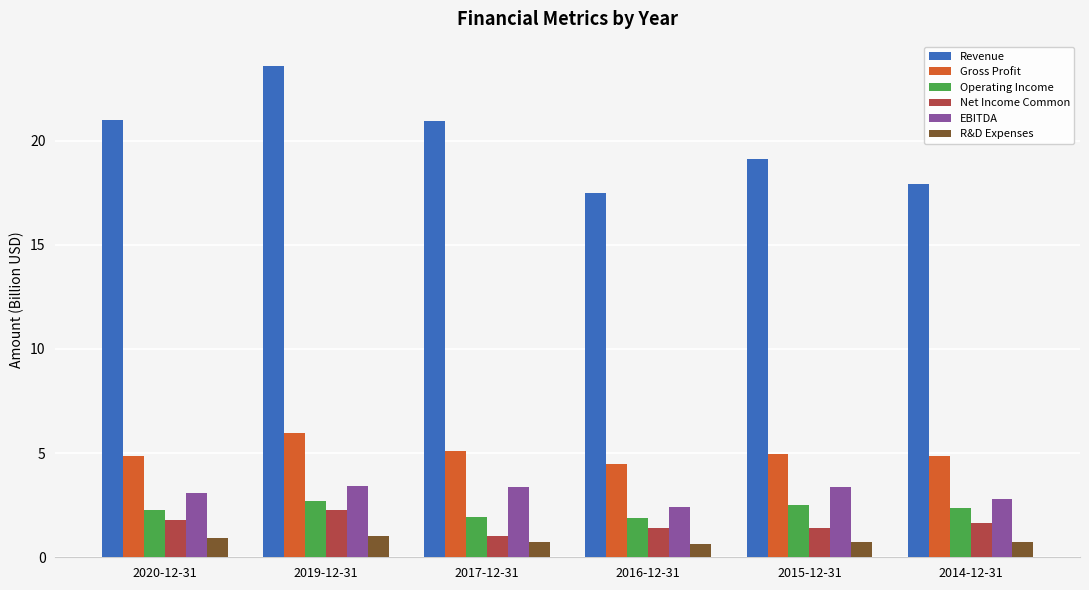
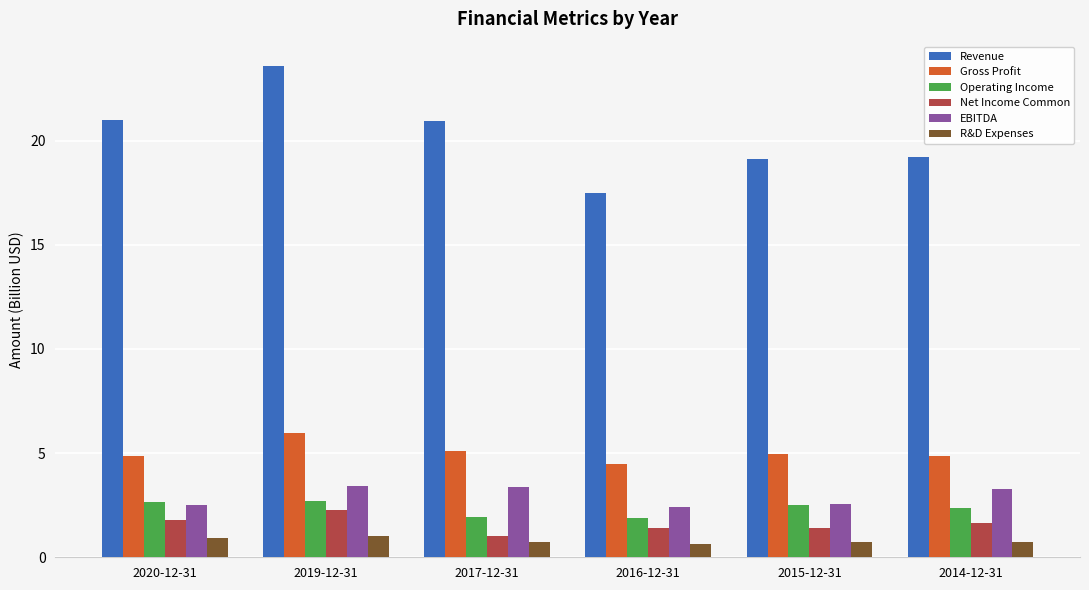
Operating Income, 2020-12-31: 2.3 -> 2.7
EBITDA, 2020-12-31: 3.1 -> 2.5
EBITDA, 2015-12-31: 3.4 -> 2.6
Revenue, 2014-12-31: 17.9 -> 19.2
EBITDA, 2014-12-31: 2.8 -> 3.3
